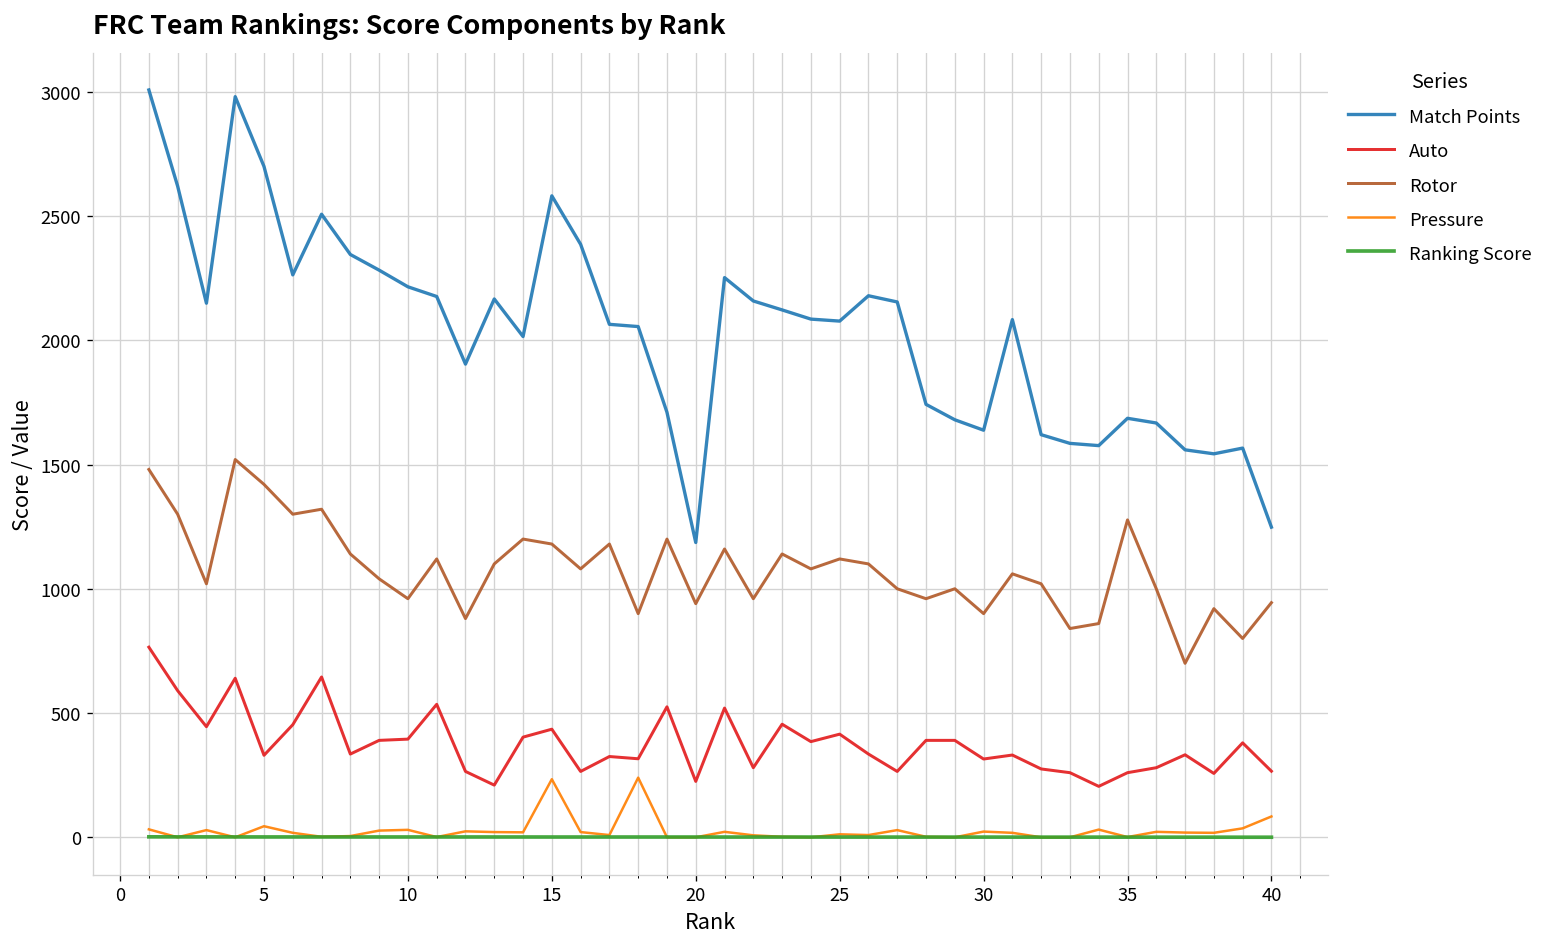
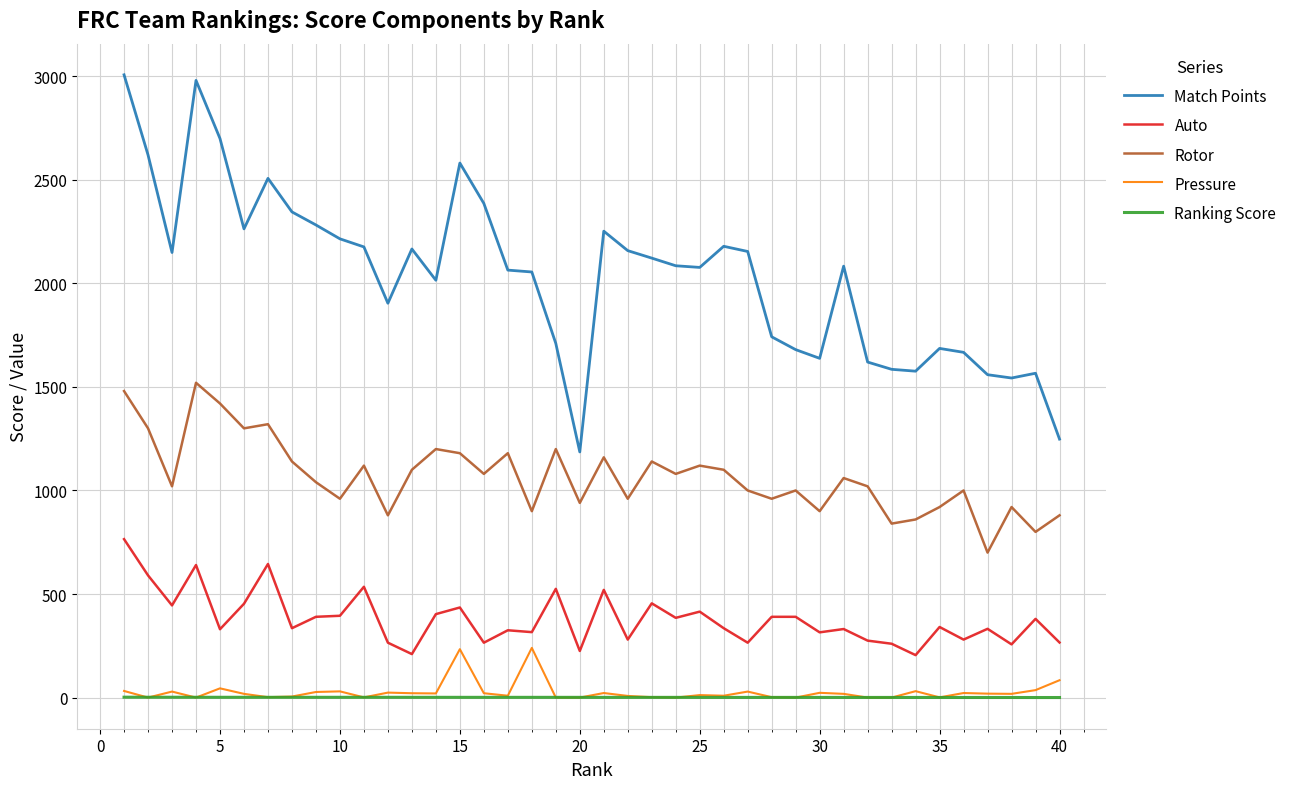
Auto, 35: 260 -> 340
Rotor, 35: 1280 -> 920
Rotor, 40: 940 -> 880
